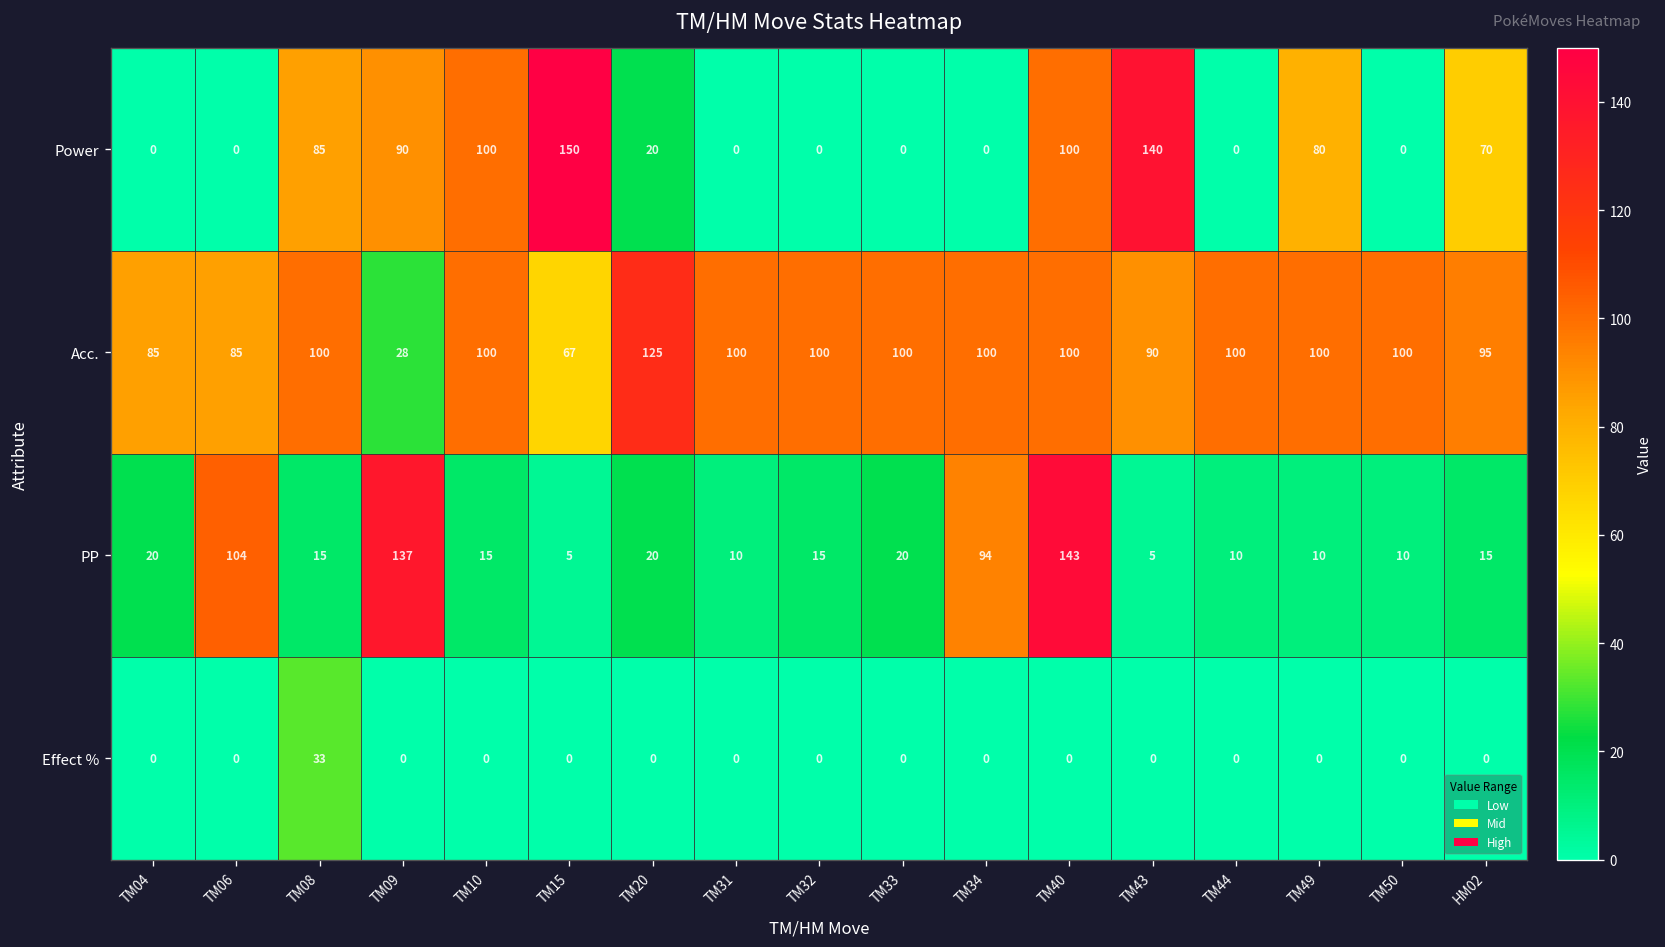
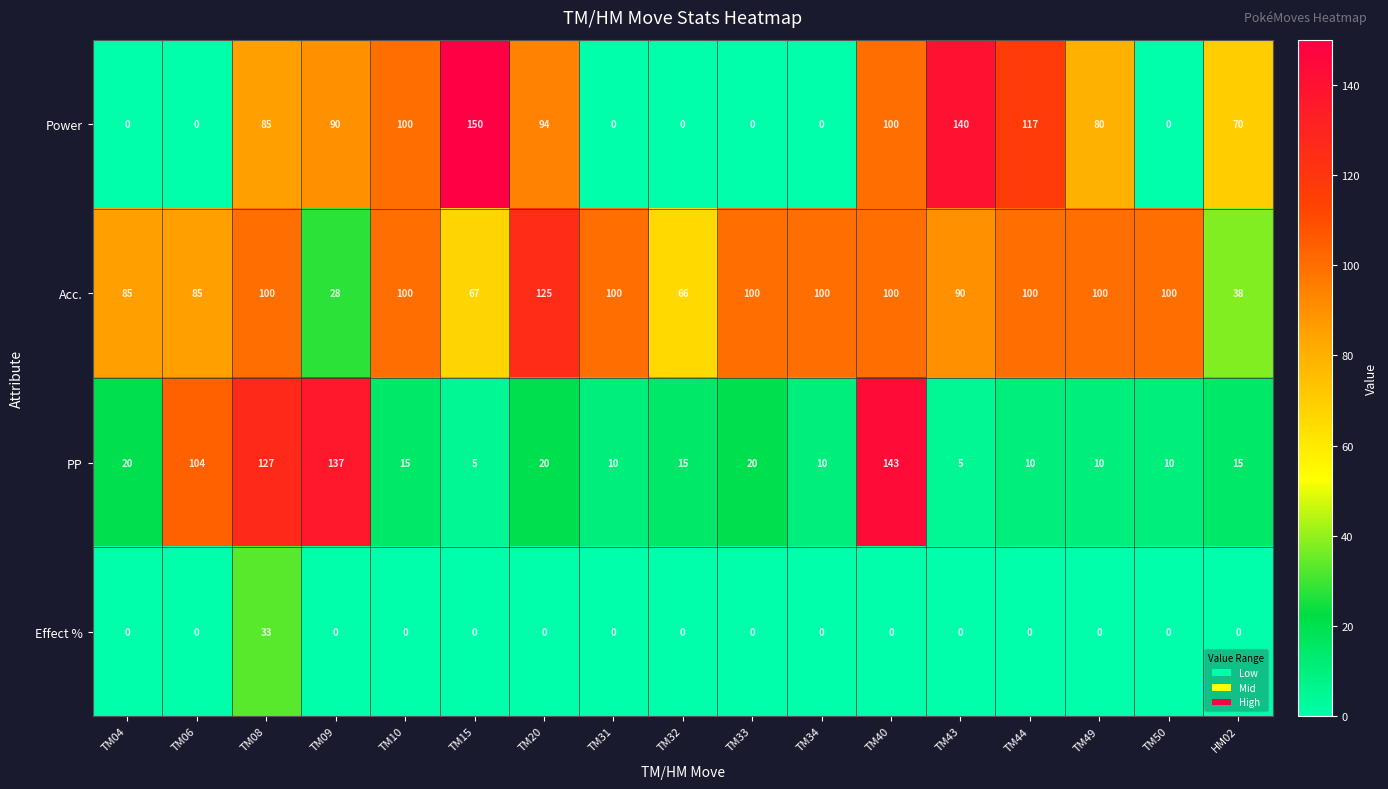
Power, TM20: 20 -> 94
Power, TM44: 0 -> 117
Acc., TM32: 100 -> 66
Acc., HM02: 95 -> 38
PP, TM08: 15 -> 127
PP, TM34: 94 -> 10
